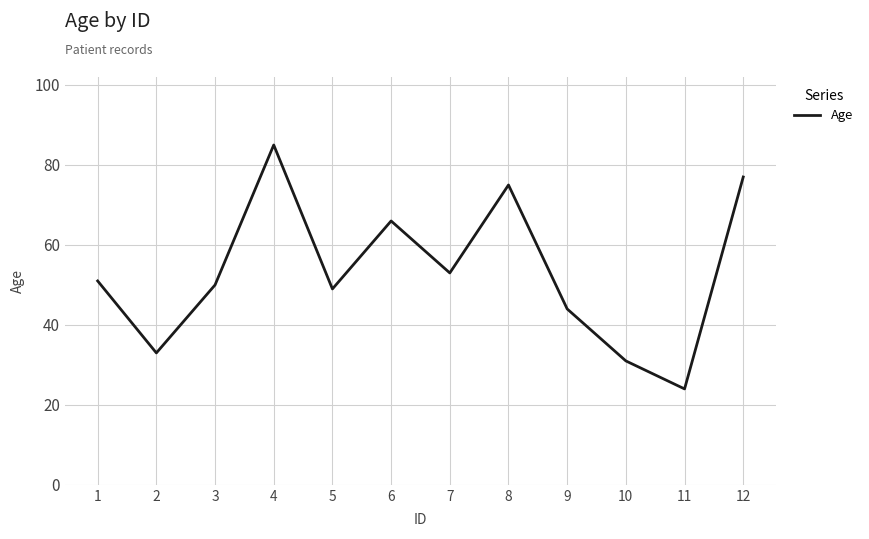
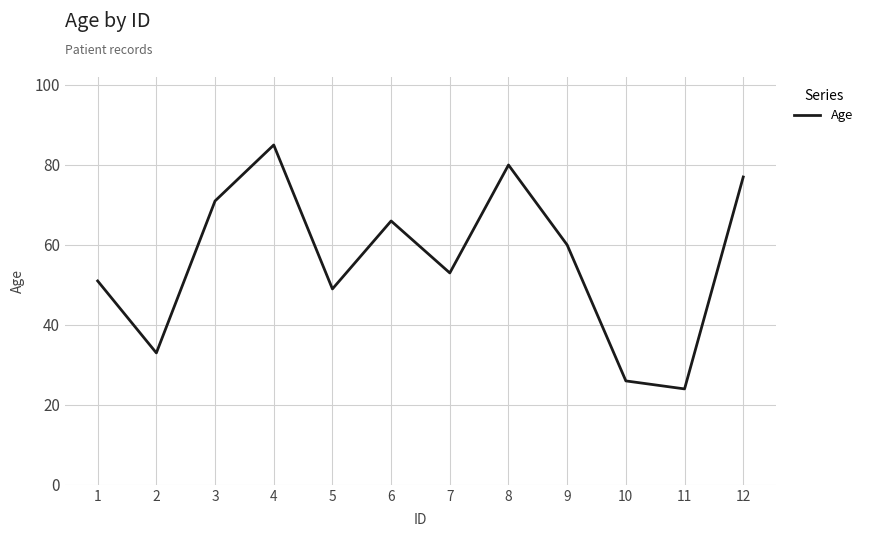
3: 50 -> 71
8: 75 -> 80
9: 44 -> 60
10: 31 -> 26
